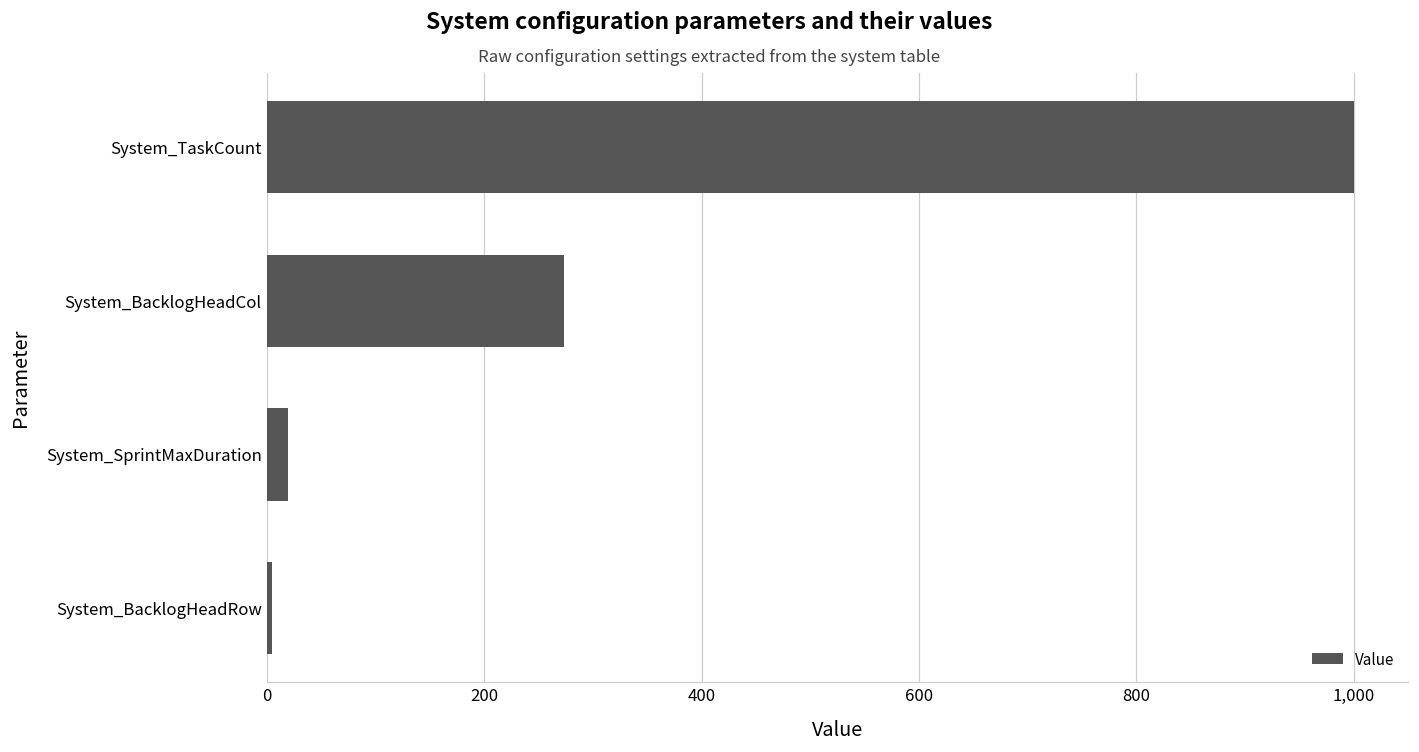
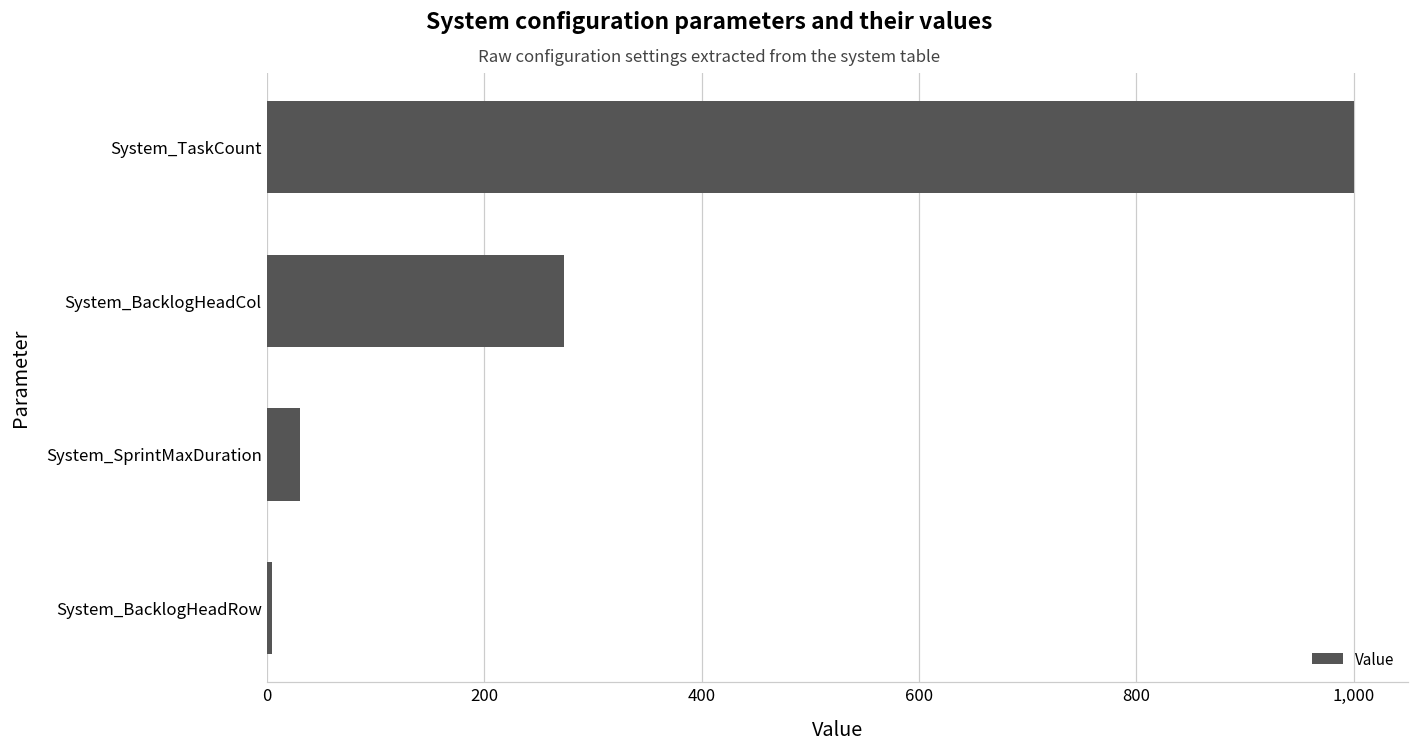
System_SprintMaxDuration: 20 -> 30
